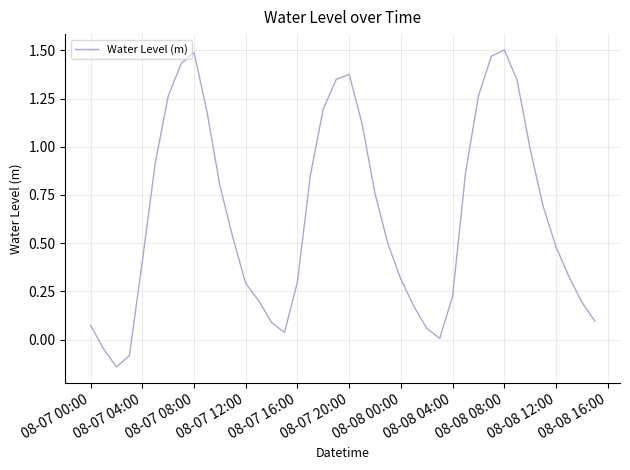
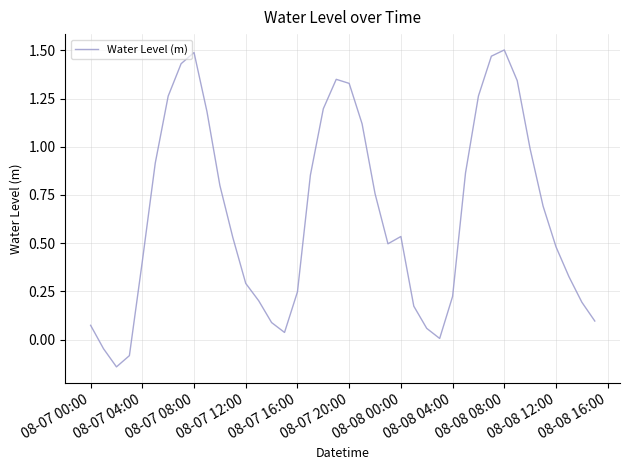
08-07 16:00: 0.30 -> 0.25
08-07 20:00: 1.38 -> 1.33
08-08 00:00: 0.31 -> 0.53
